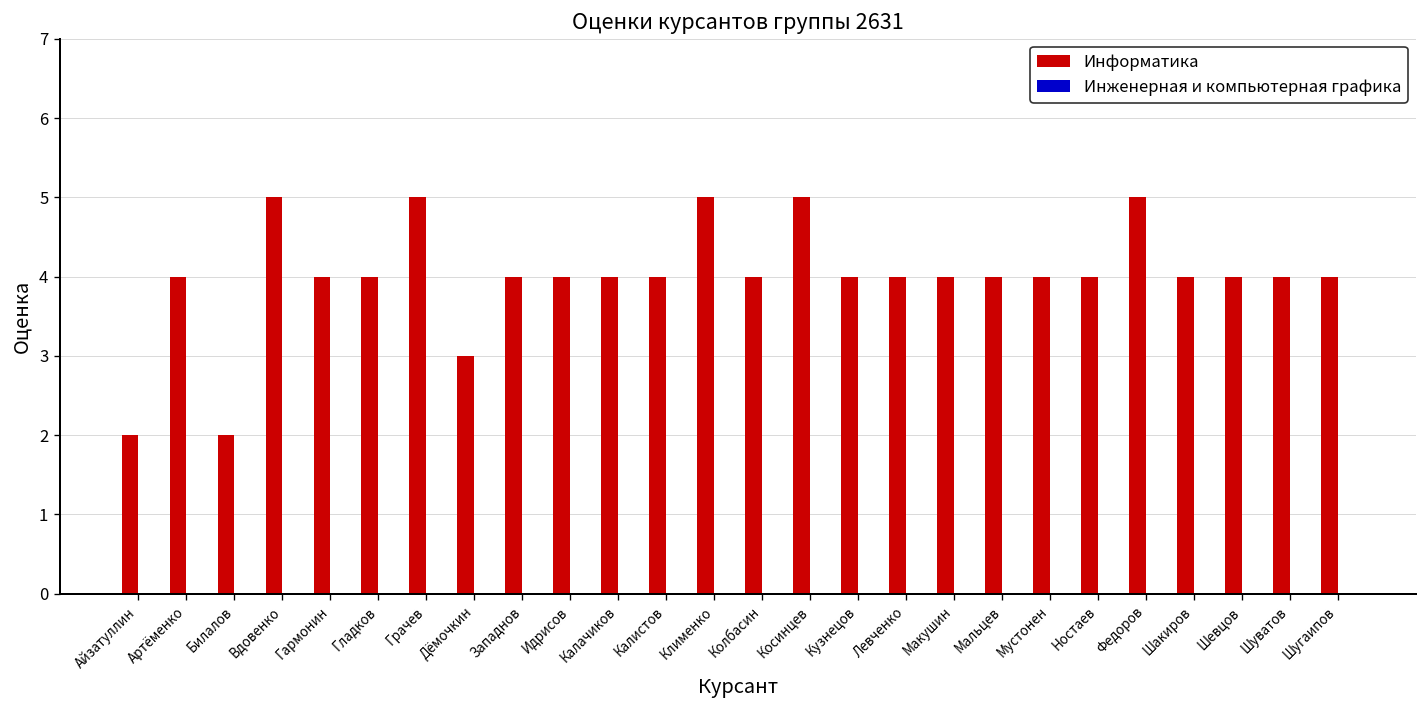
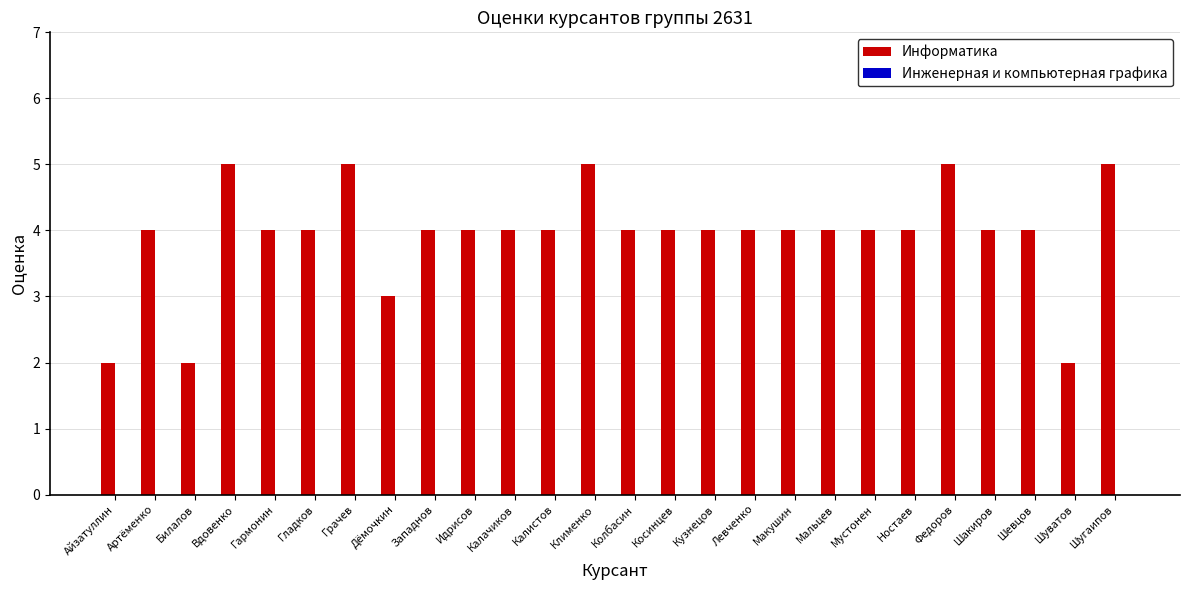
Информатика, Косинцев: 5 -> 4
Информатика, Шуватов: 4 -> 2
Информатика, Шугаипов: 4 -> 5
